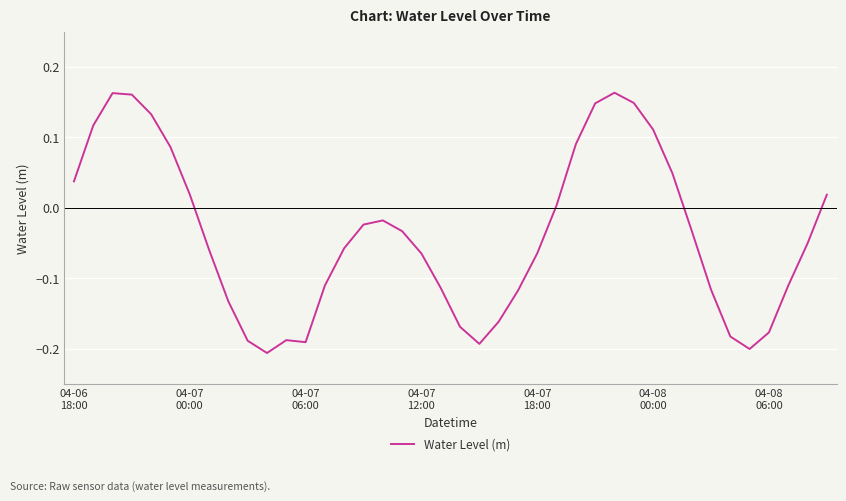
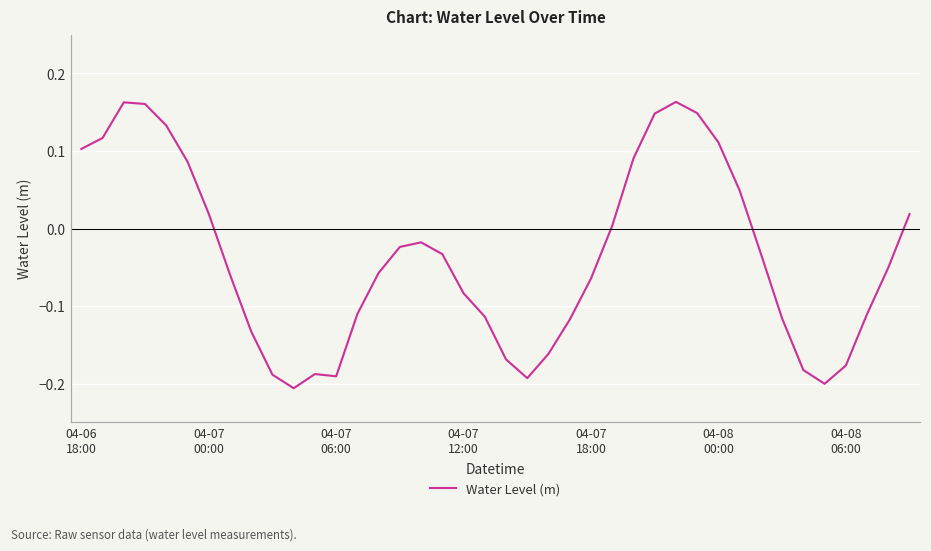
04-06 18:00: 0.04 -> 0.10
04-07 12:00: -0.06 -> -0.08
